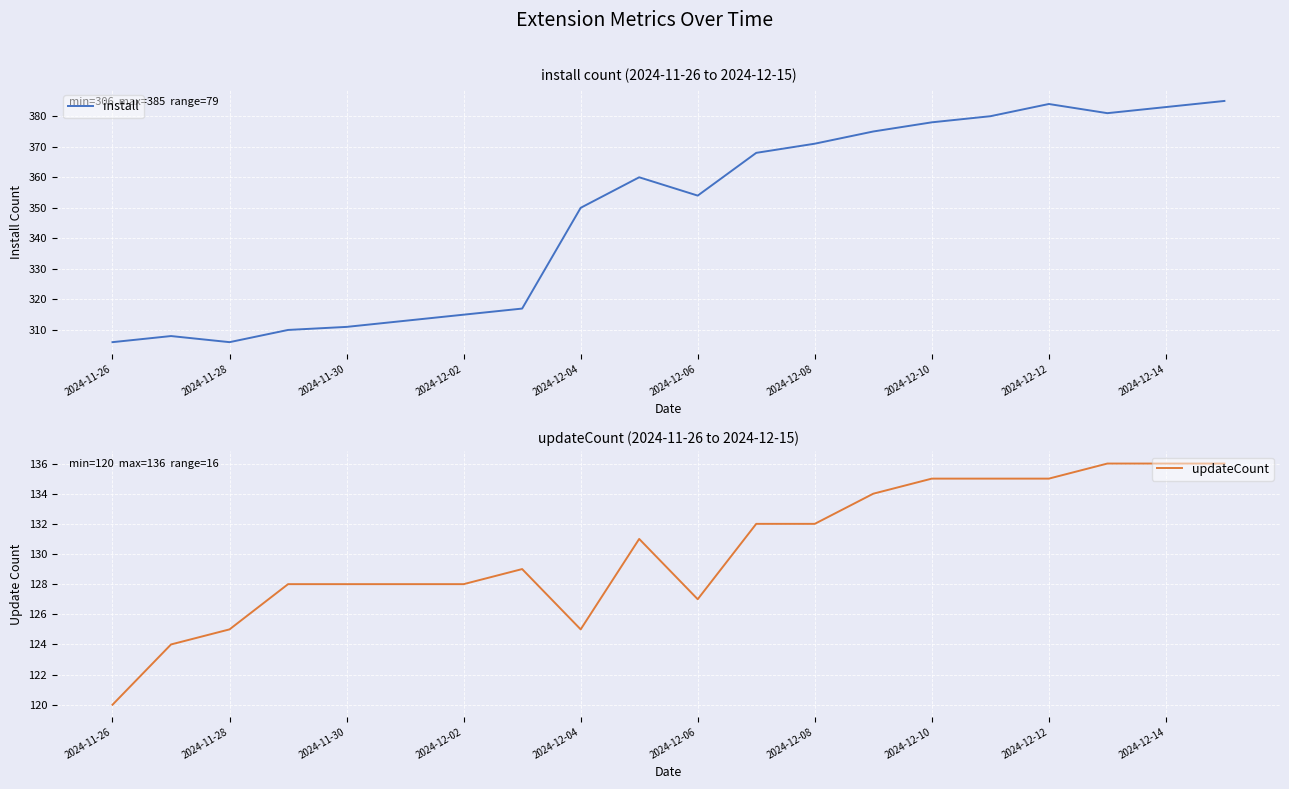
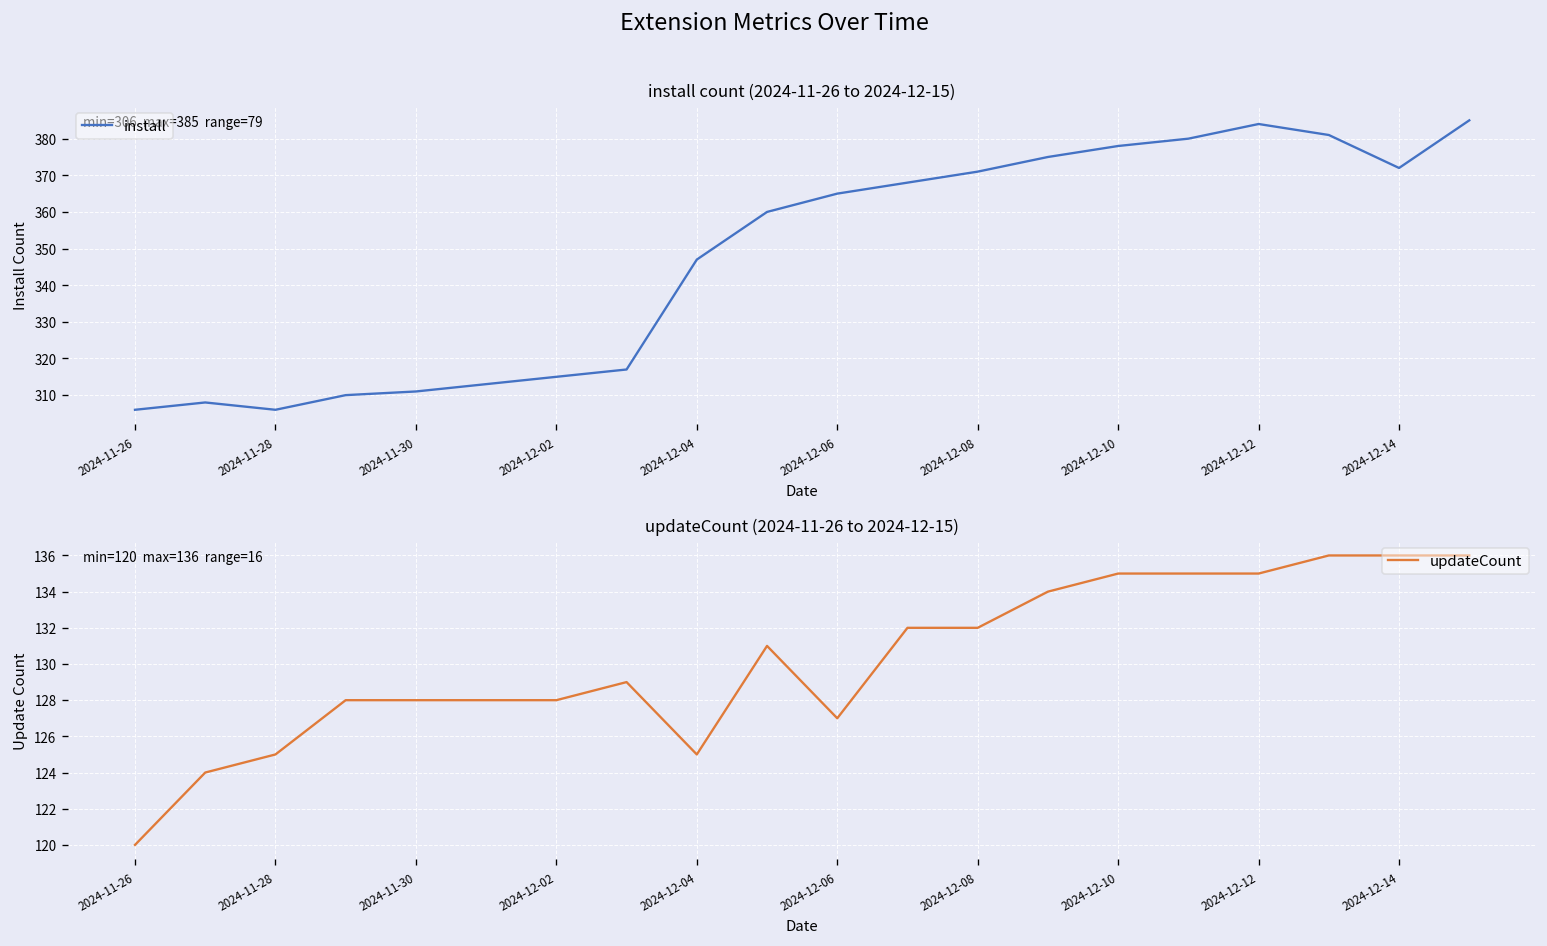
install count (2024-11-26 to 2024-12-15), 2024-12-04: 350 -> 347
install count (2024-11-26 to 2024-12-15), 2024-12-06: 354 -> 365
install count (2024-11-26 to 2024-12-15), 2024-12-14: 383 -> 372
